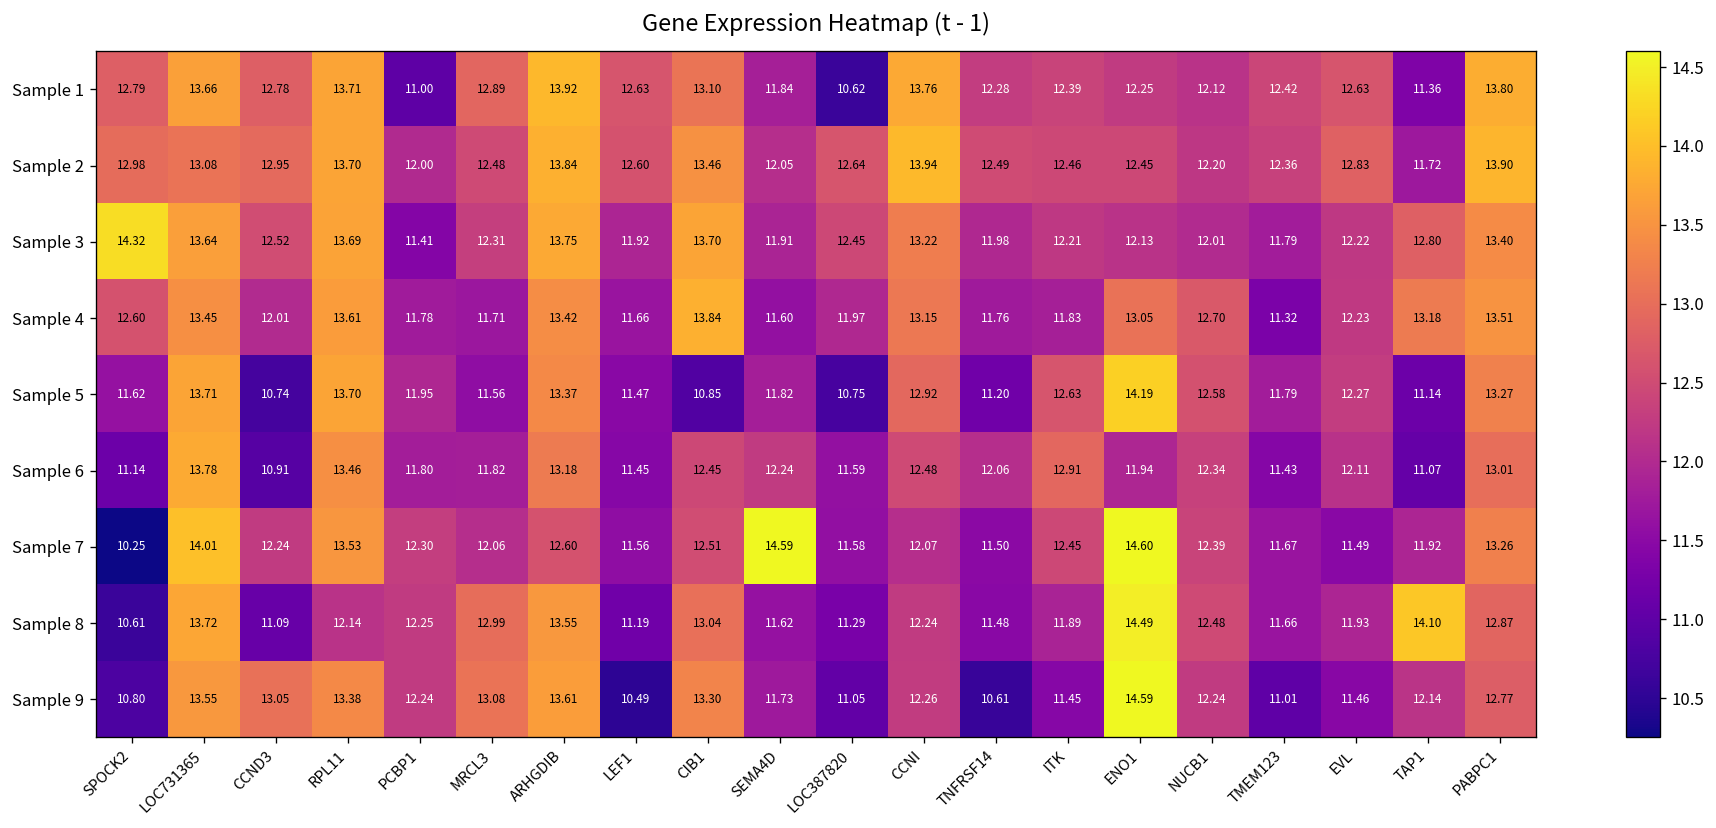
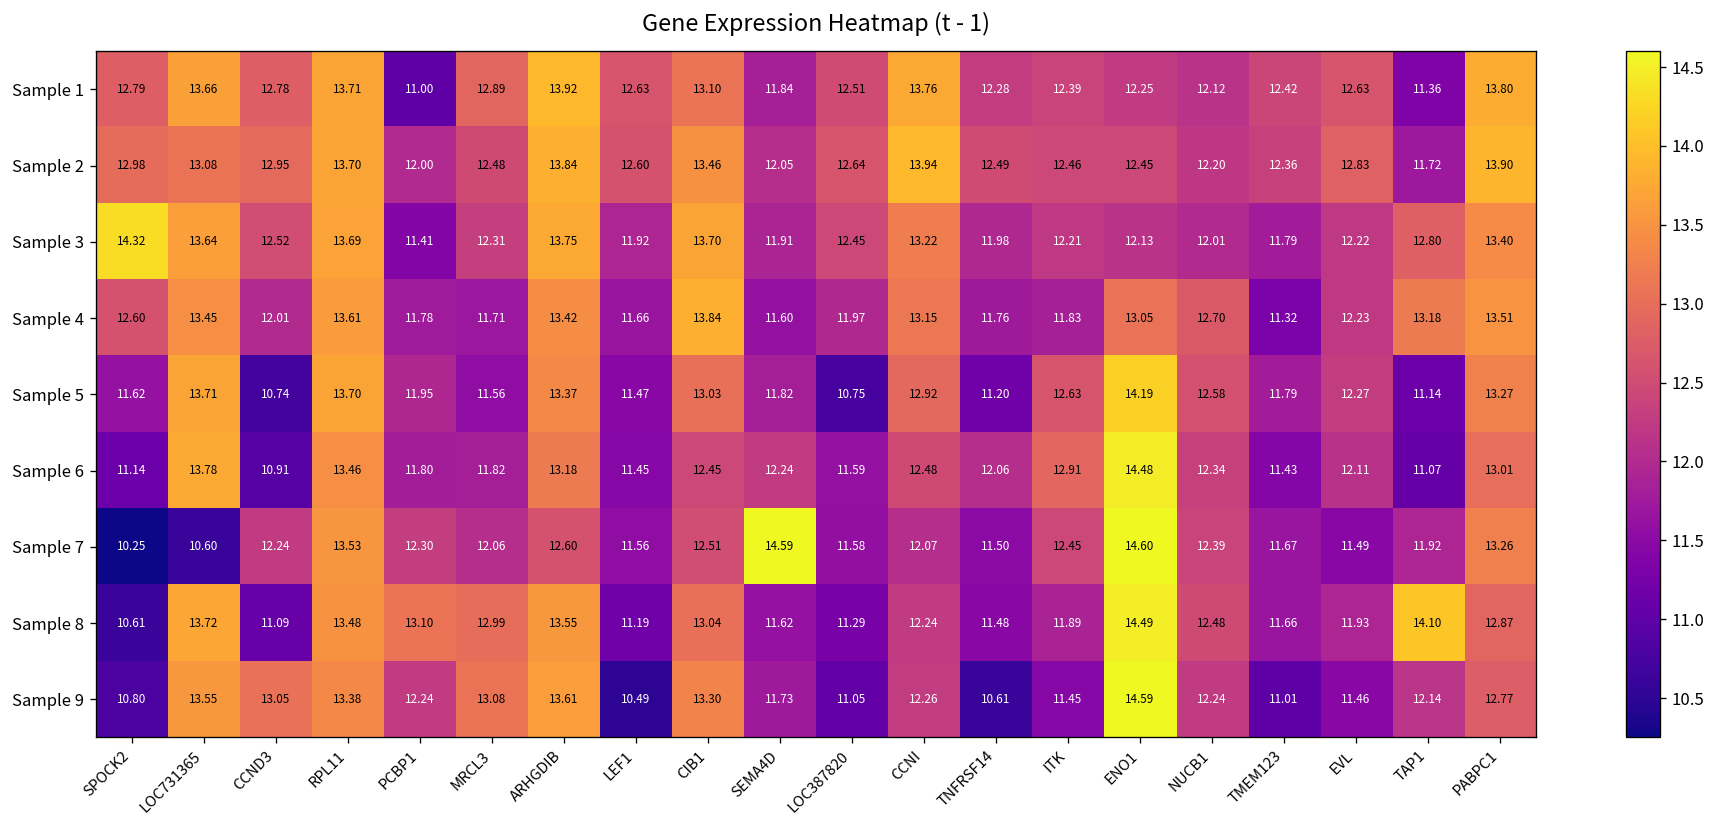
Sample 1, LOC387820: 10.62 -> 12.51
Sample 5, CIB1: 10.85 -> 13.03
Sample 6, ENO1: 11.94 -> 14.48
Sample 7, LOC731365: 14.01 -> 10.60
Sample 8, RPL11: 12.14 -> 13.48
Sample 8, PCBP1: 12.25 -> 13.10
